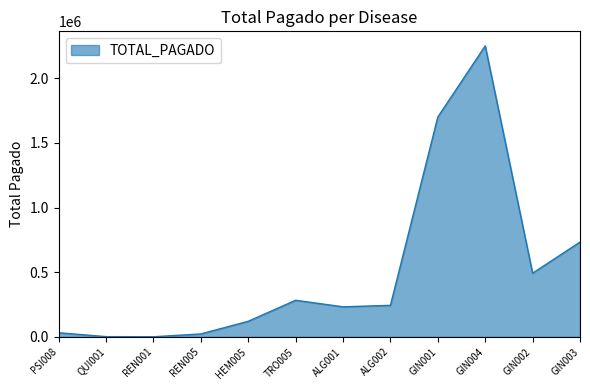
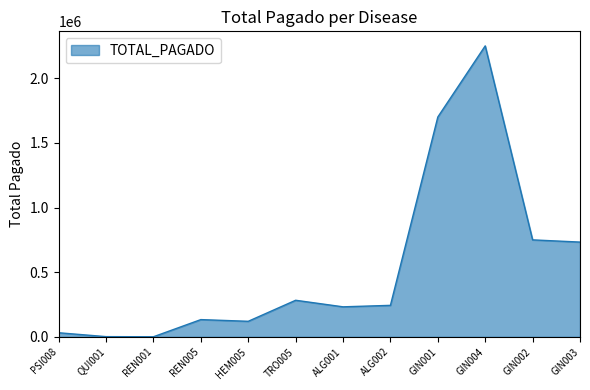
REN005: 20000 -> 130000
GIN002: 490000 -> 750000
